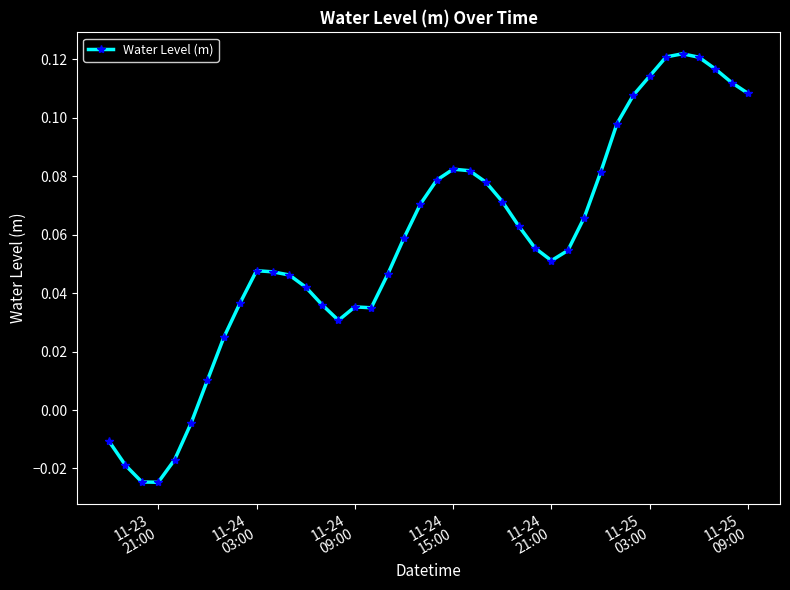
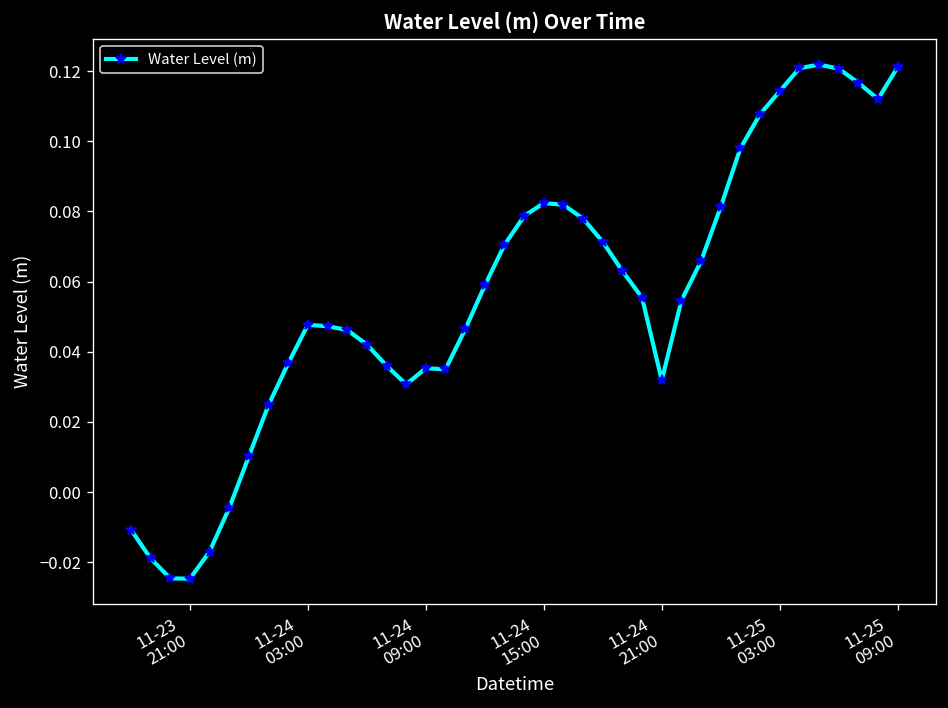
11-24 21:00: 0.051 -> 0.032
11-25 09:00: 0.108 -> 0.121
